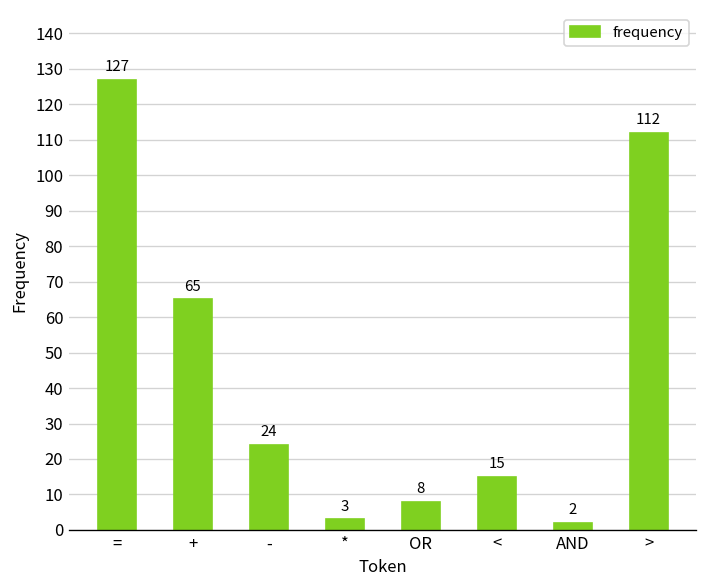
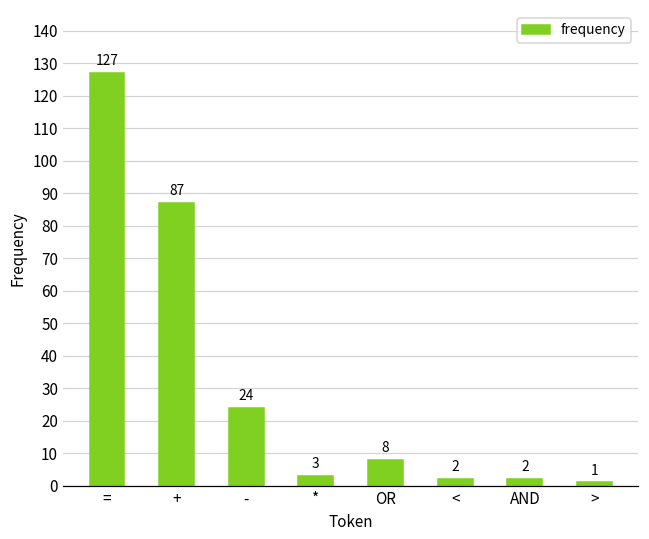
+: 65 -> 87
<: 15 -> 2
>: 112 -> 1
